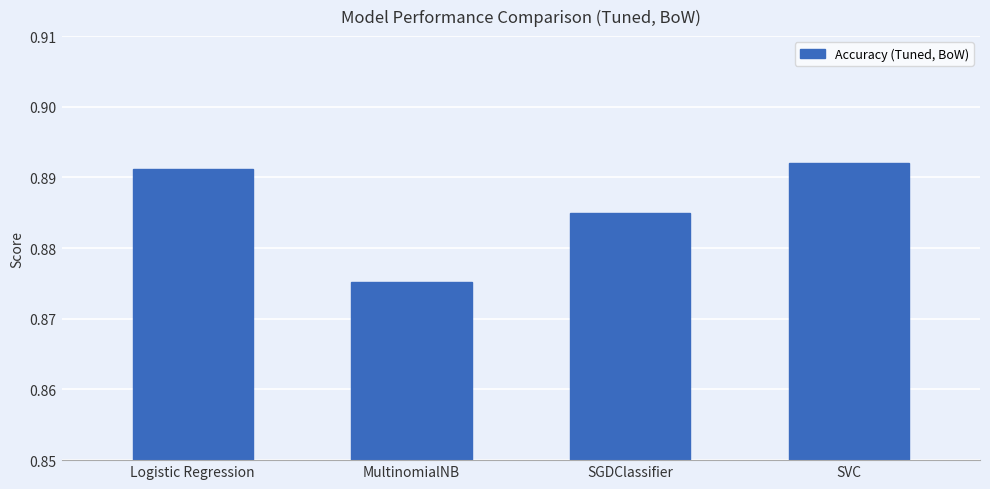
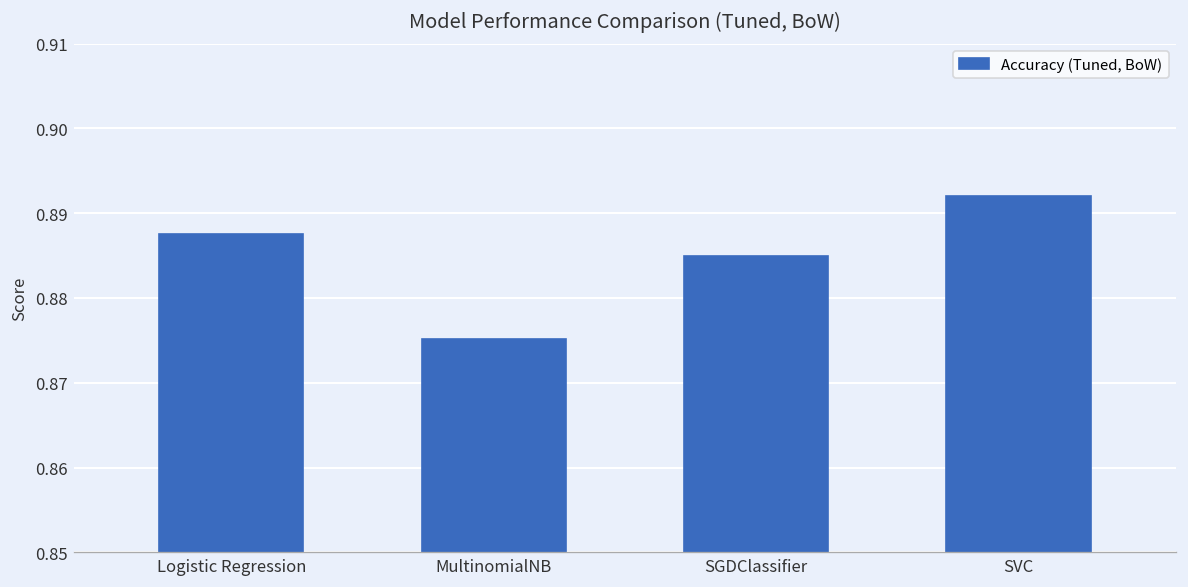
Logistic Regression: 0.891 -> 0.888
